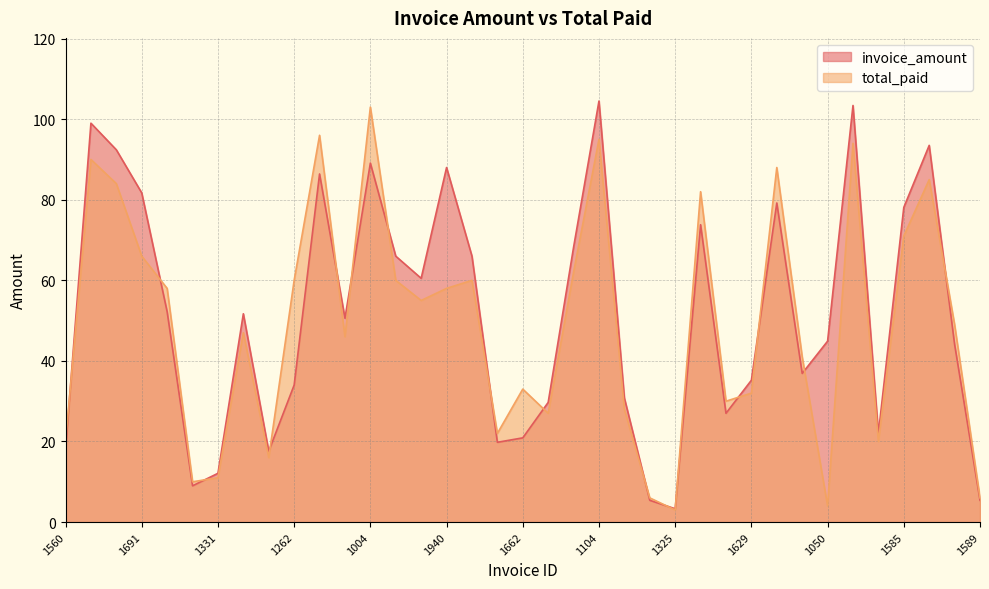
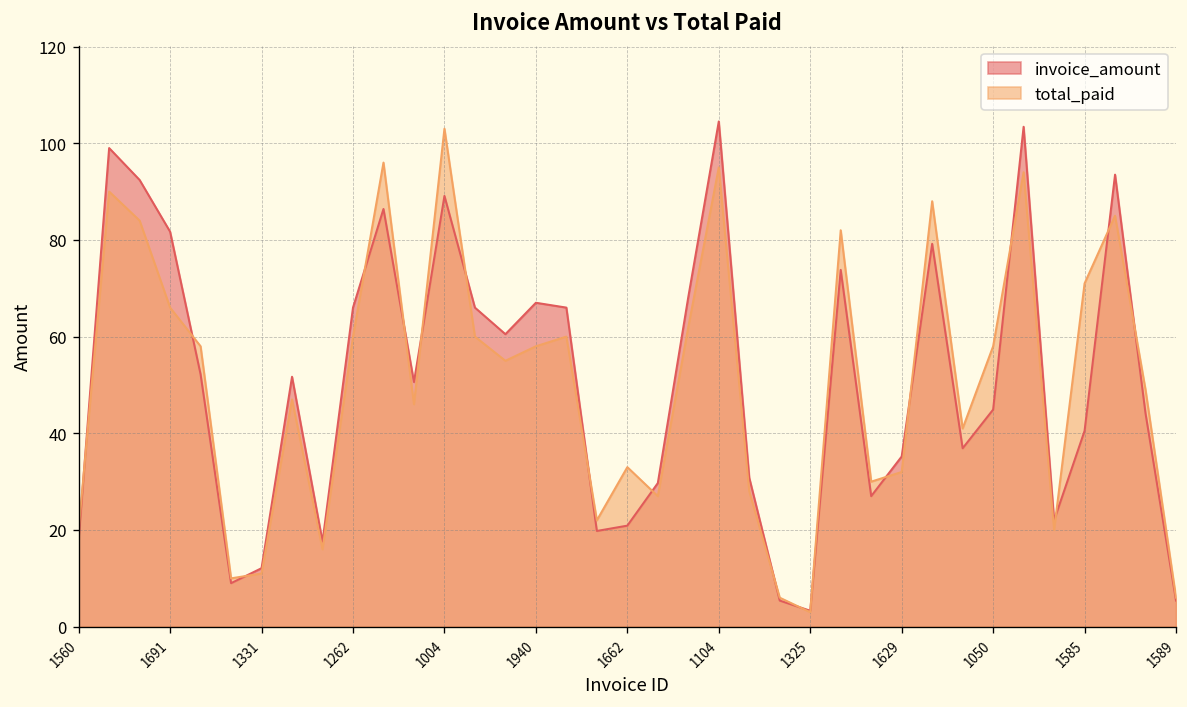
invoice_amount, 1262: 34 -> 66
invoice_amount, 1940: 88 -> 67
total_paid, 1050: 4 -> 58
invoice_amount, 1585: 78 -> 41
